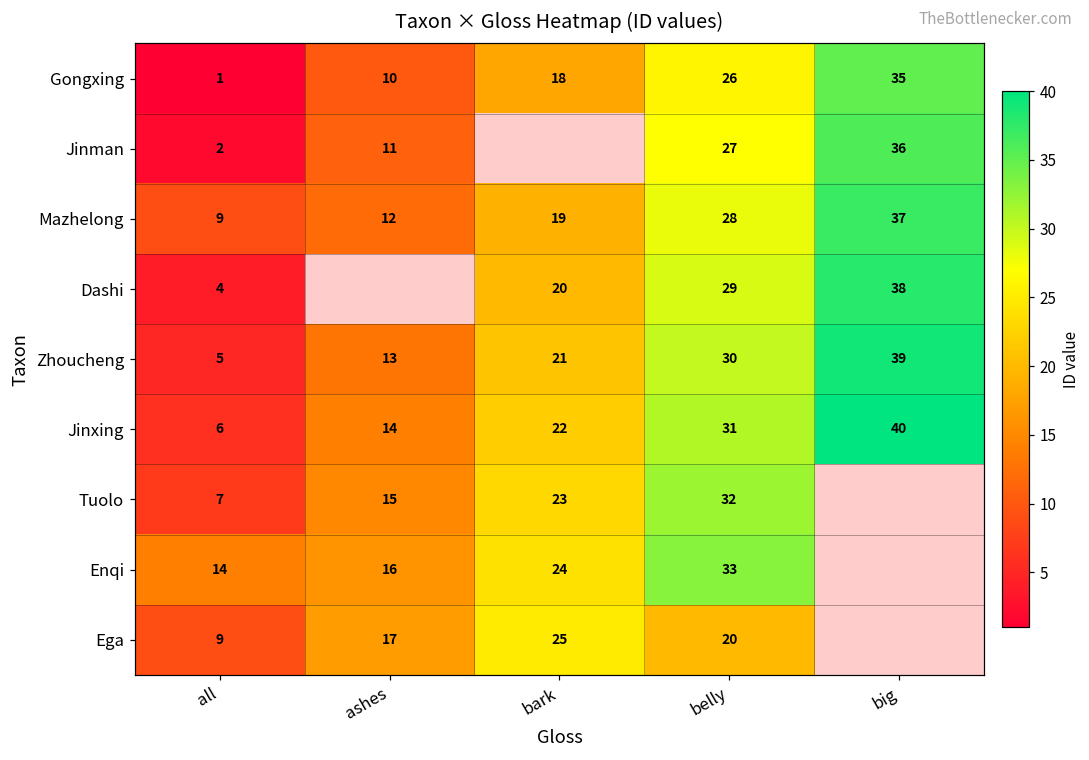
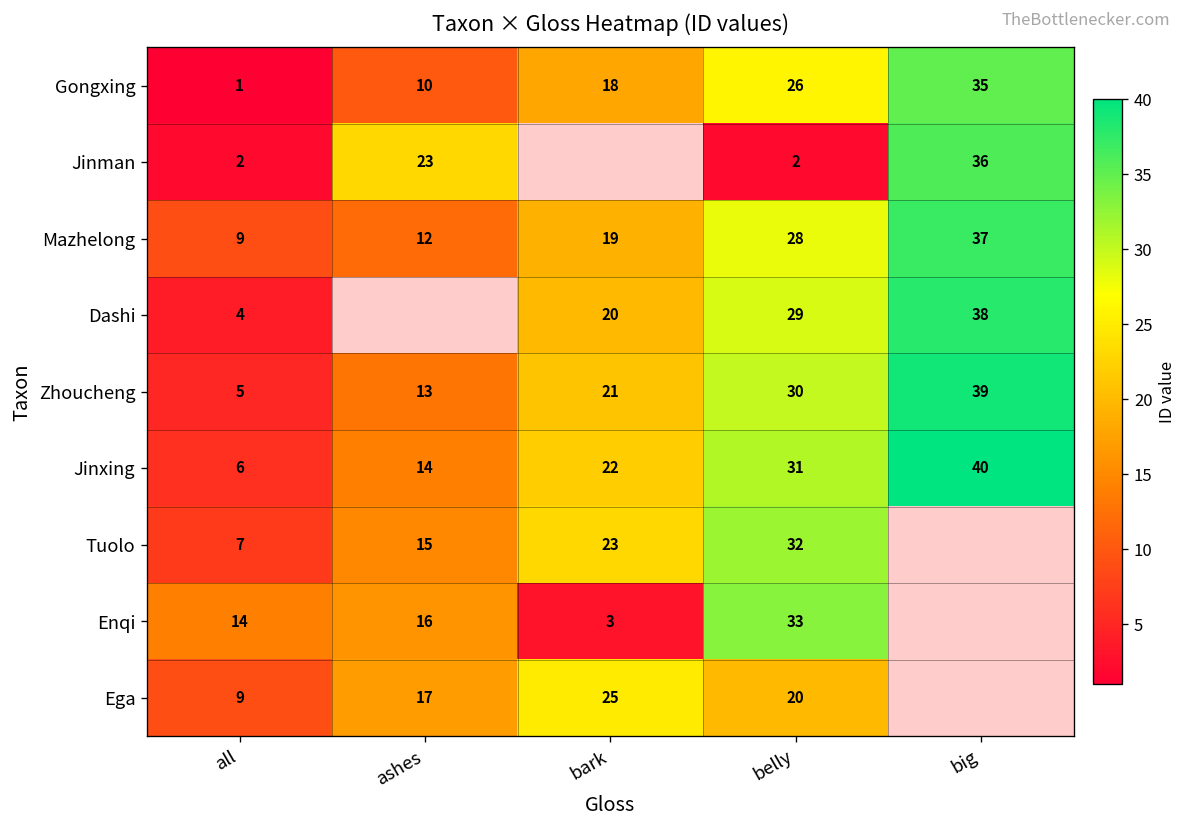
Jinman, ashes: 11 -> 23
Jinman, belly: 27 -> 2
Enqi, bark: 24 -> 3
